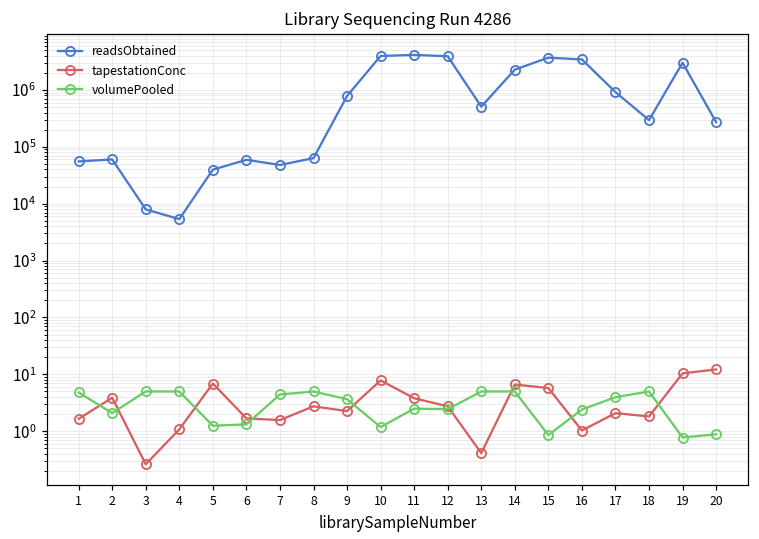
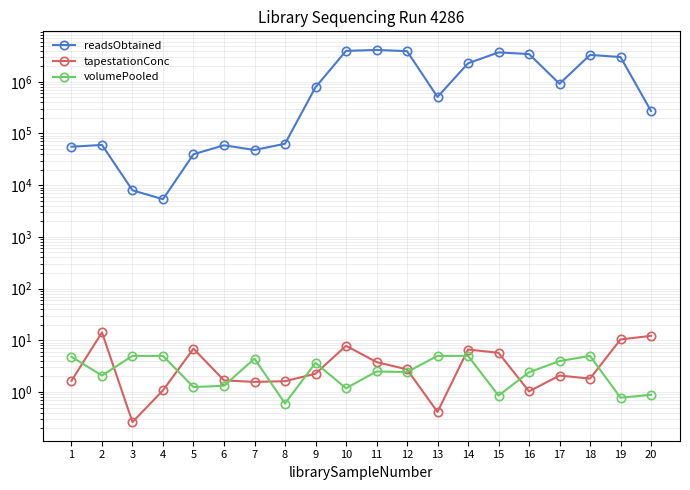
tapestationConc, 2: 4 -> 14
tapestationConc, 8: 3 -> 1.6
volumePooled, 8: 5 -> 0.6
readsObtained, 18: 300000 -> 3000000
